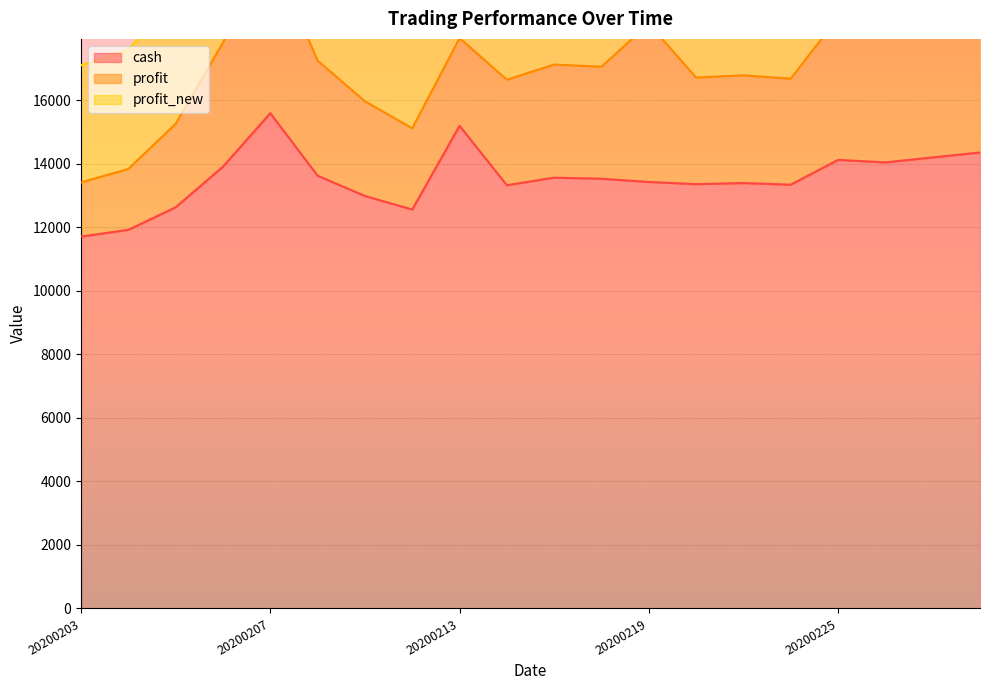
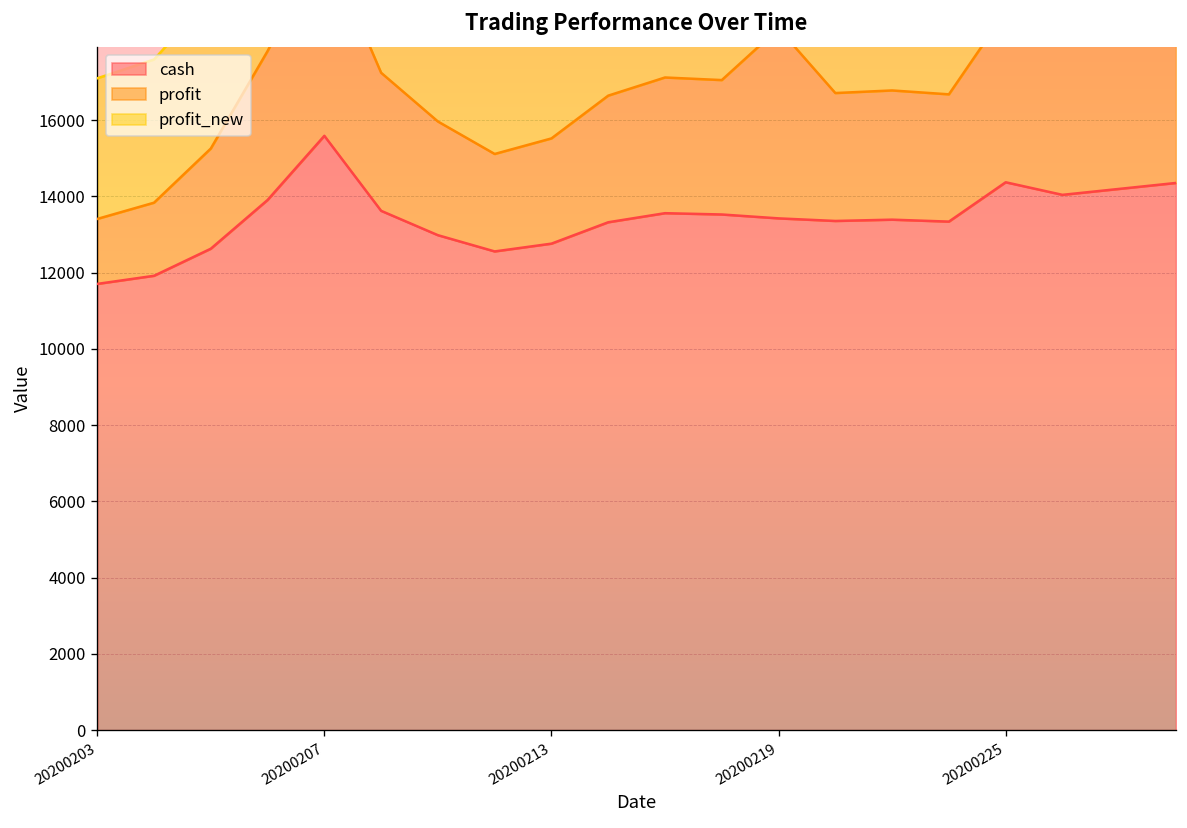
cash, 20200213: 15200 -> 12800
cash, 20200225: 14100 -> 14400
